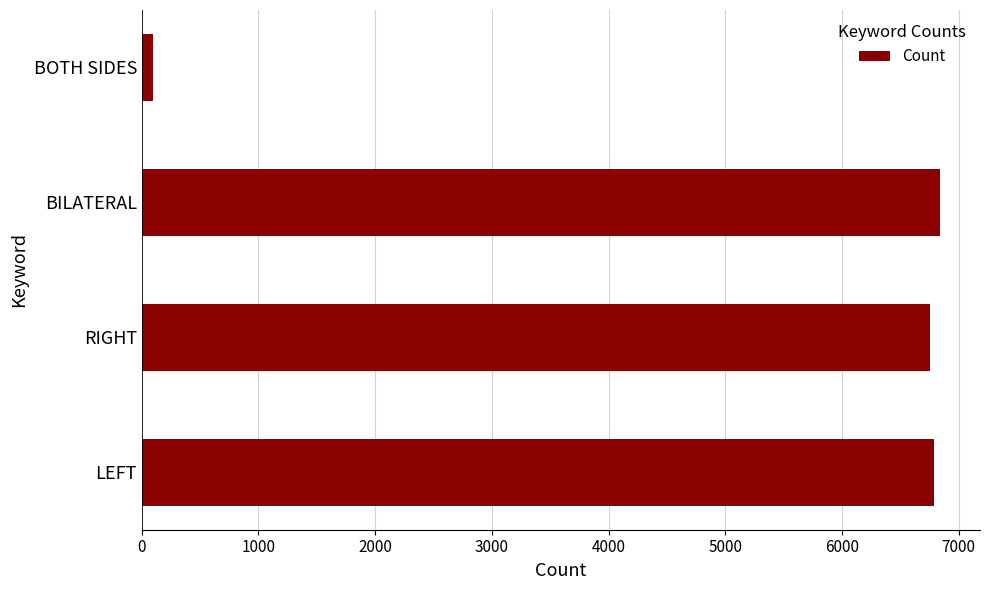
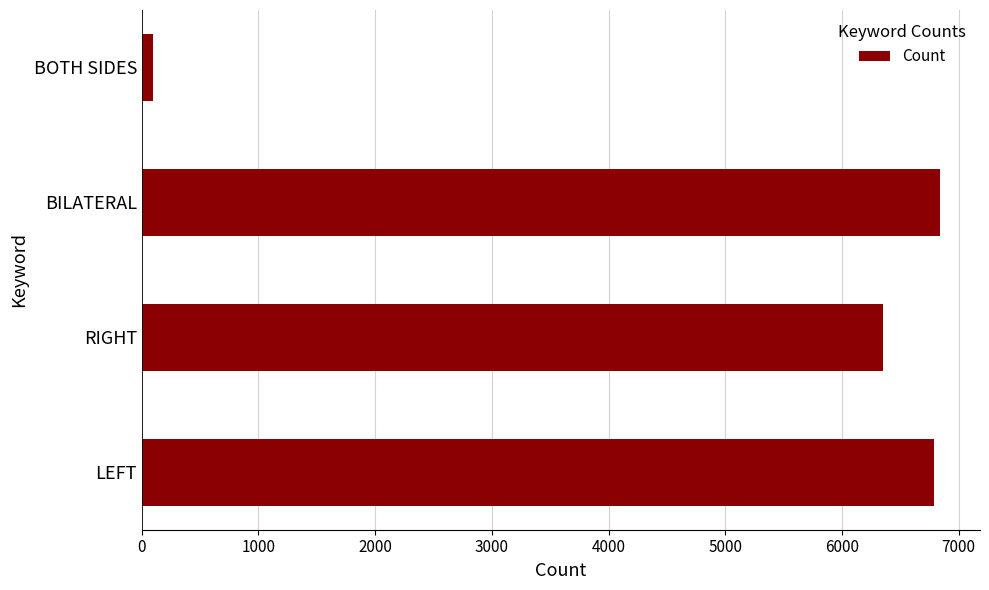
RIGHT: 6760 -> 6350
